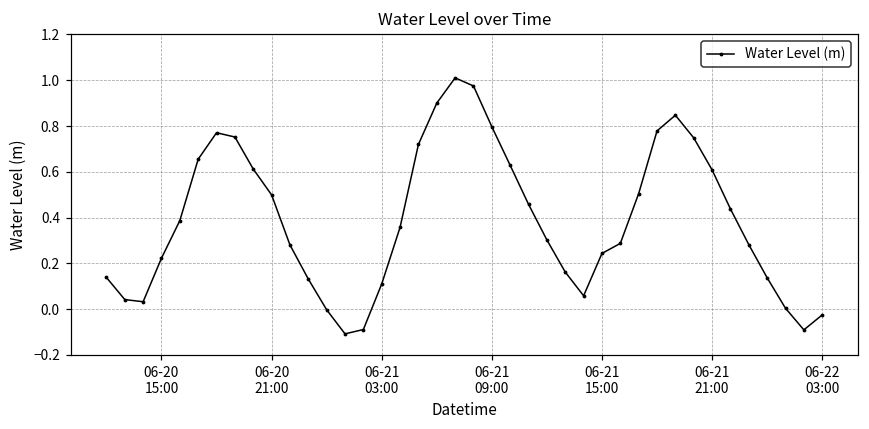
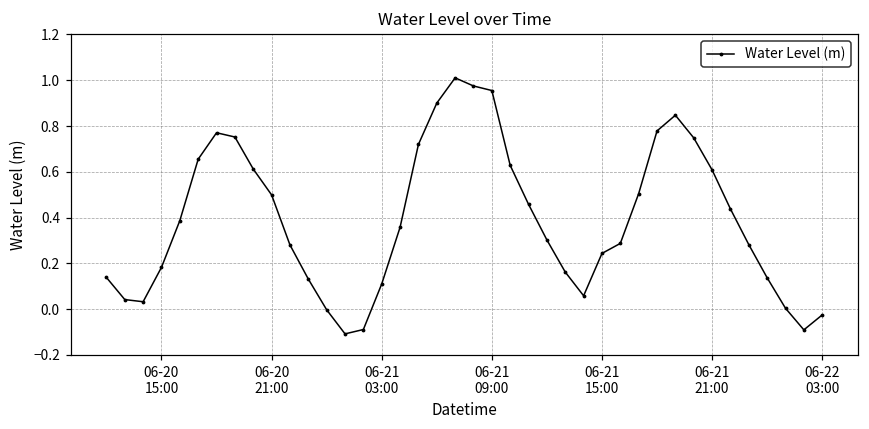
06-20 15:00: 0.22 -> 0.18
06-21 09:00: 0.80 -> 0.96
